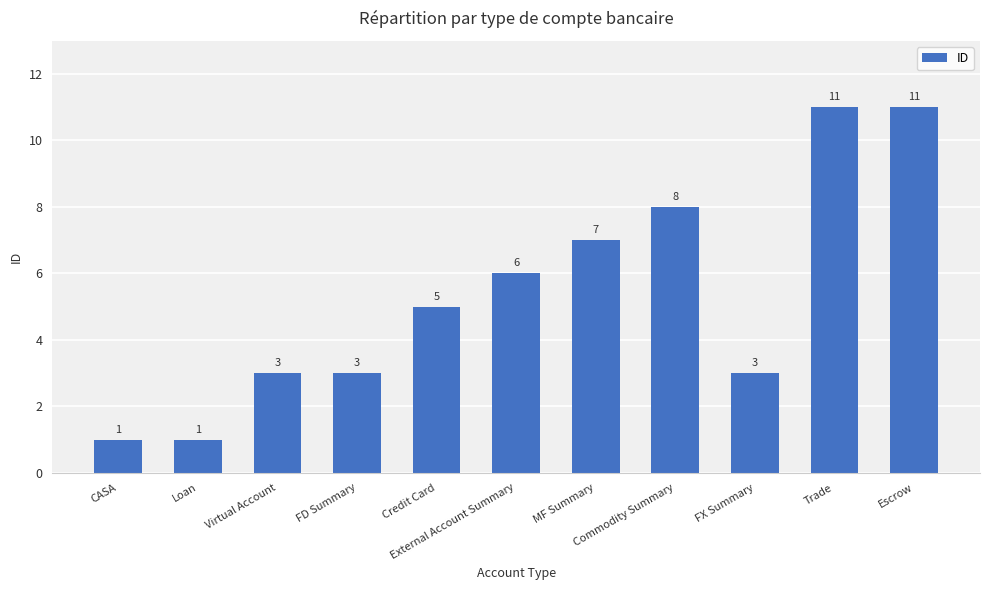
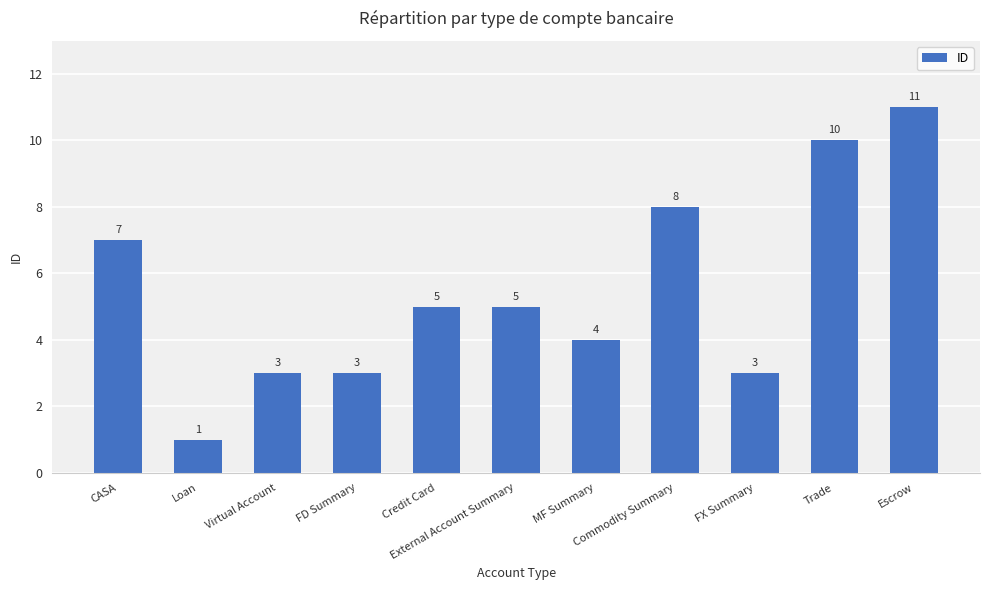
CASA: 1 -> 7
External Account Summary: 6 -> 5
MF Summary: 7 -> 4
Trade: 11 -> 10
